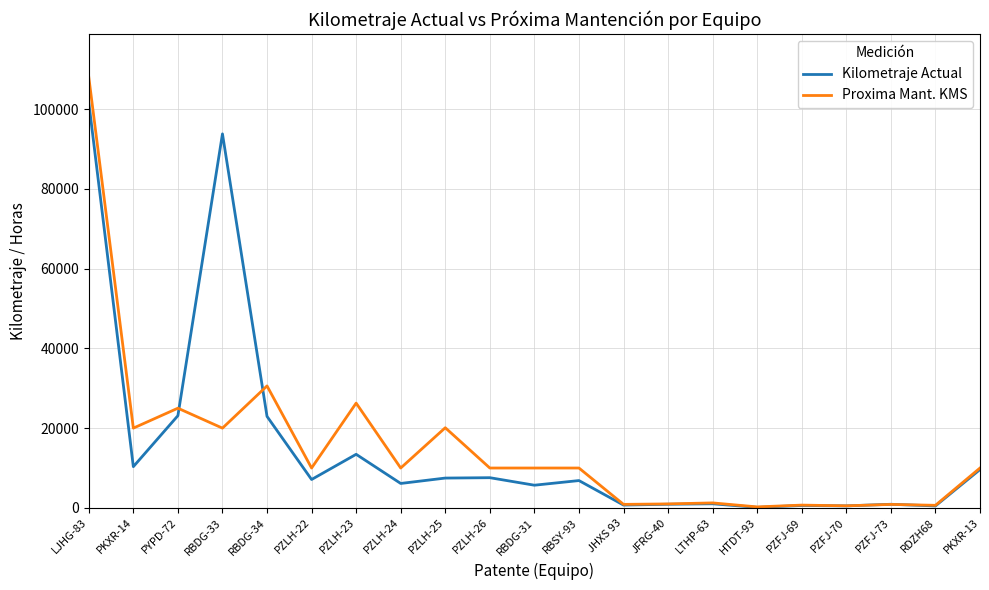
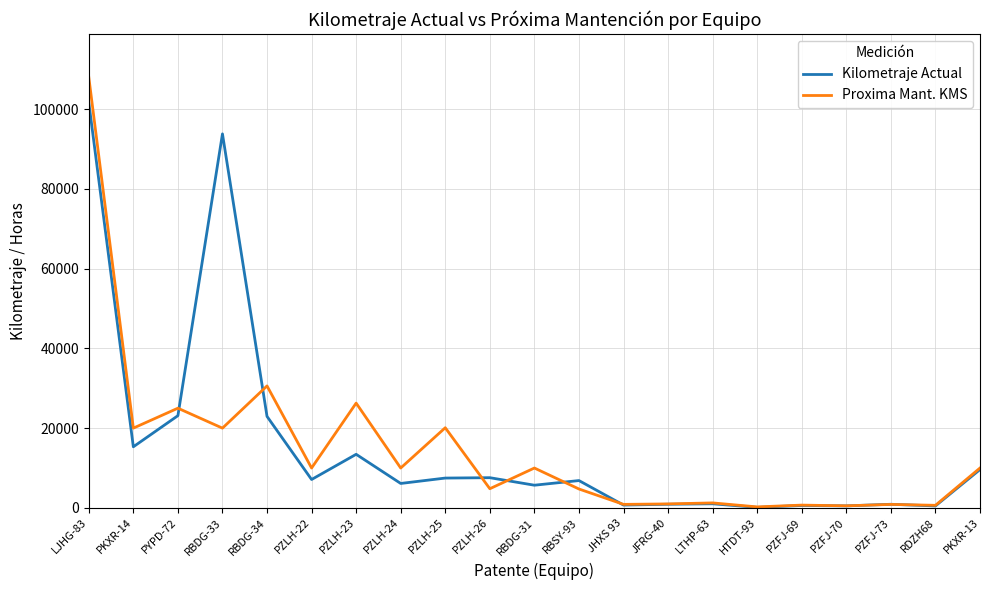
Kilometraje Actual, PKXR-14: 10000 -> 15000
Proxima Mant. KMS, PZLH-26: 10000 -> 5000
Proxima Mant. KMS, RBSY-93: 10000 -> 5000
